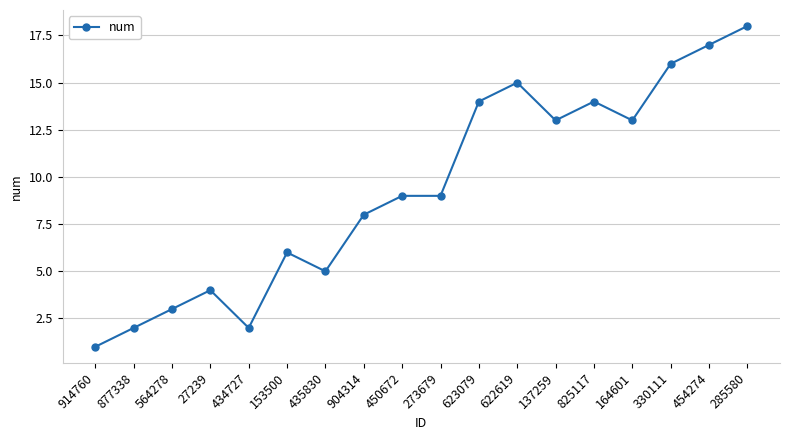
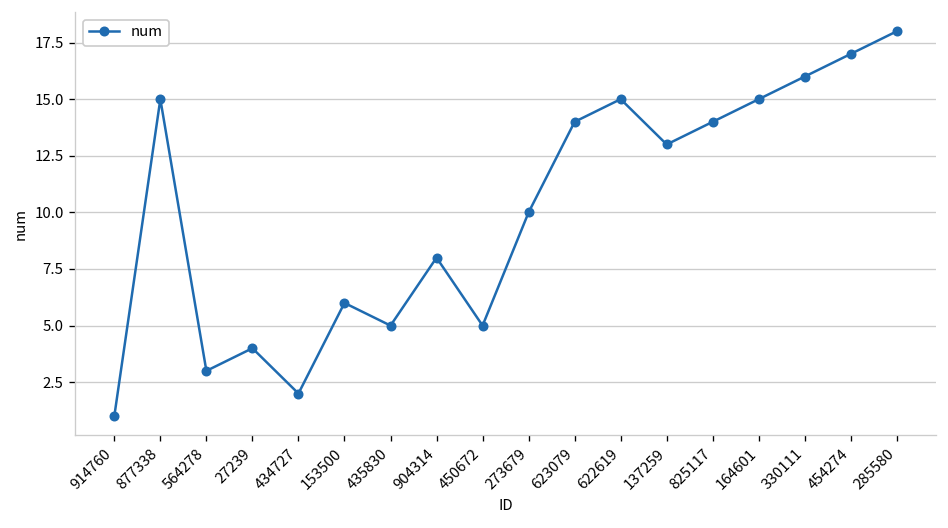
877338: 2 -> 15
450672: 9 -> 5
273679: 9 -> 10
164601: 13 -> 15
